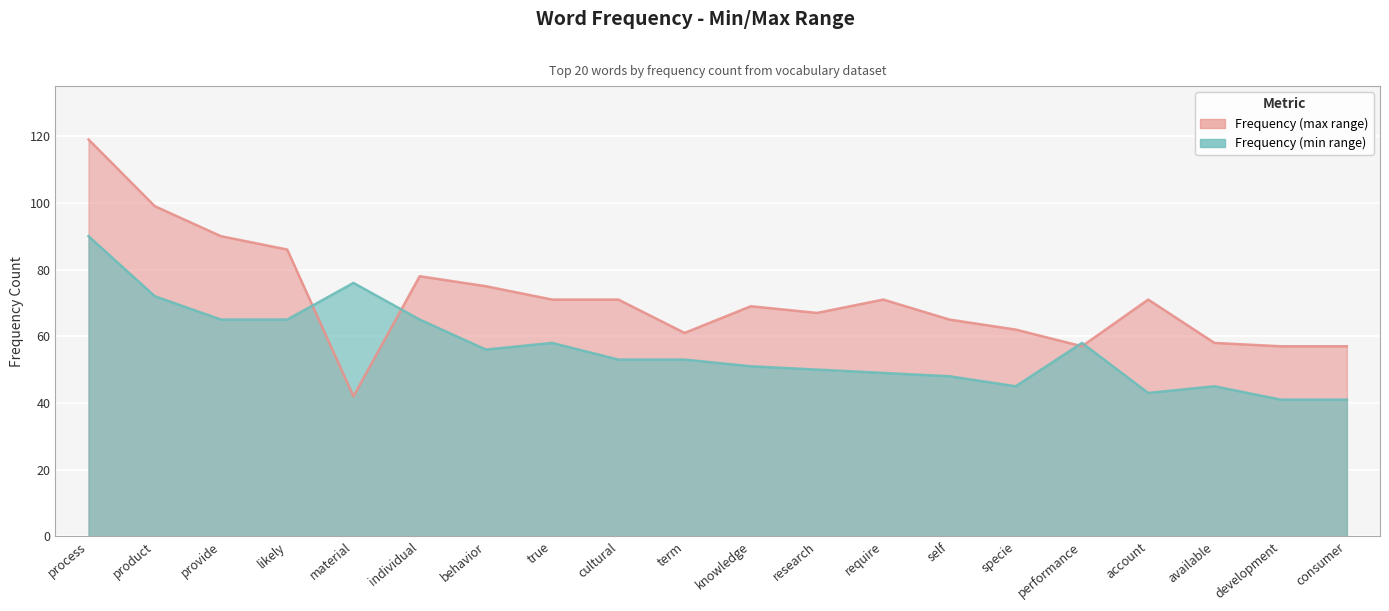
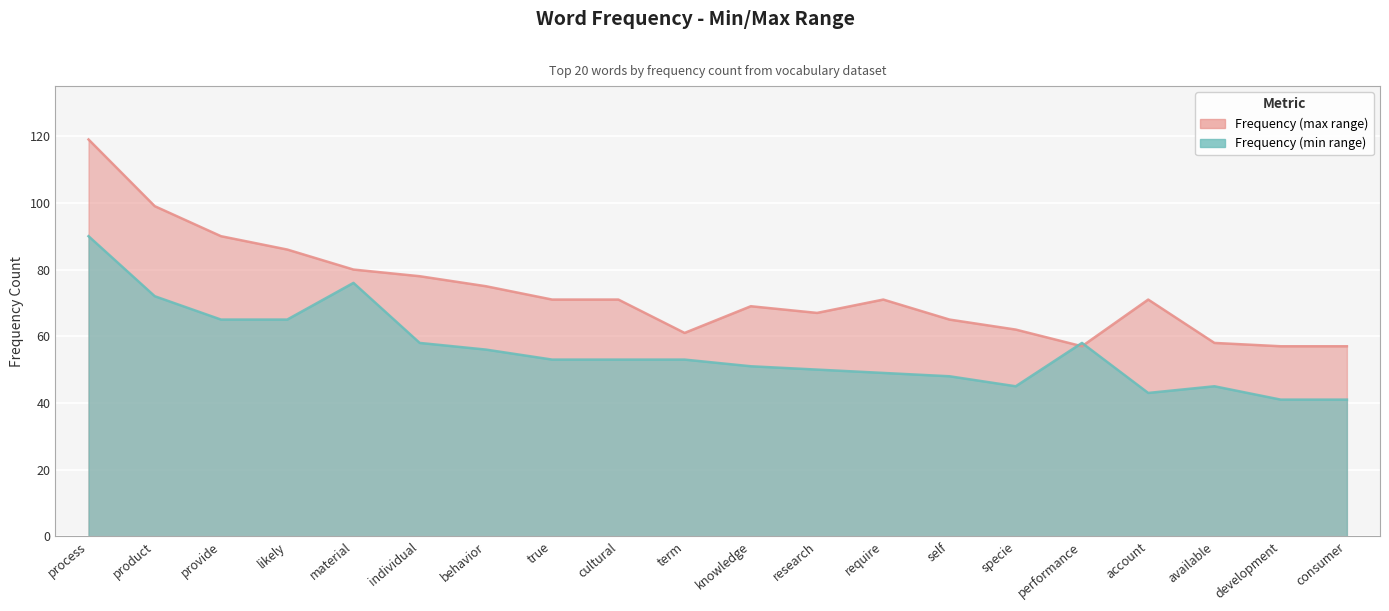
Frequency (max range), material: 42 -> 80
Frequency (min range), individual: 65 -> 58
Frequency (min range), true: 58 -> 53
